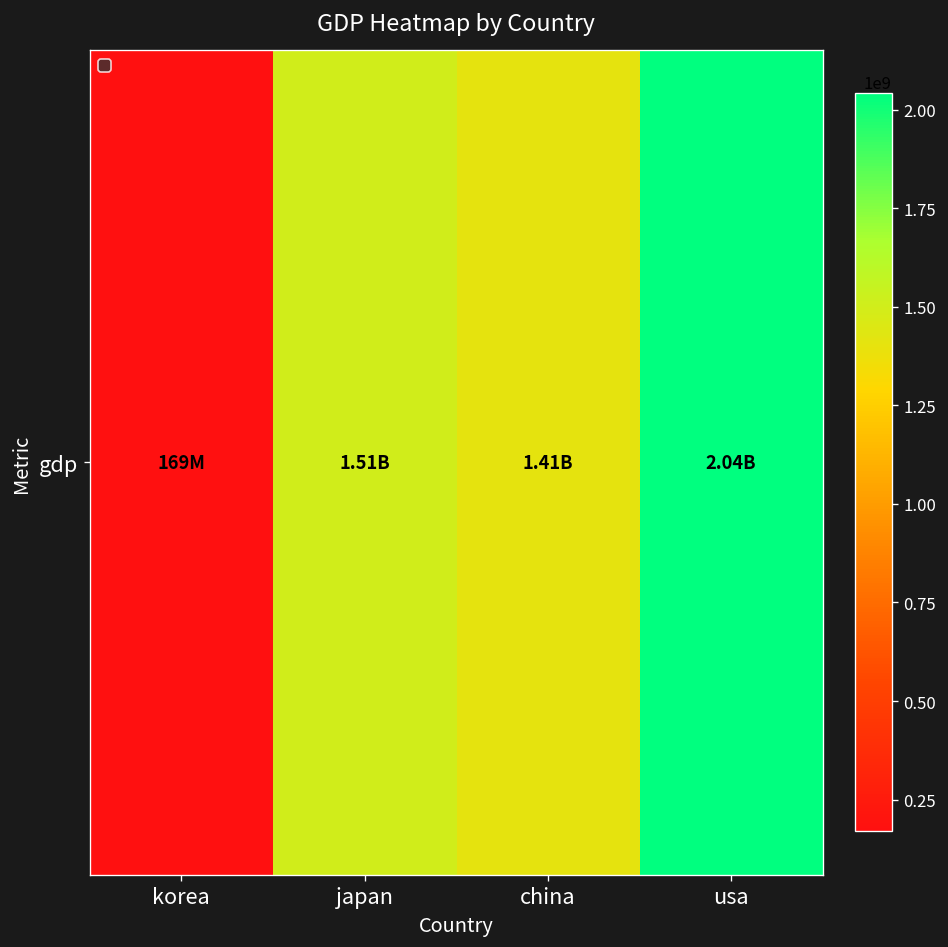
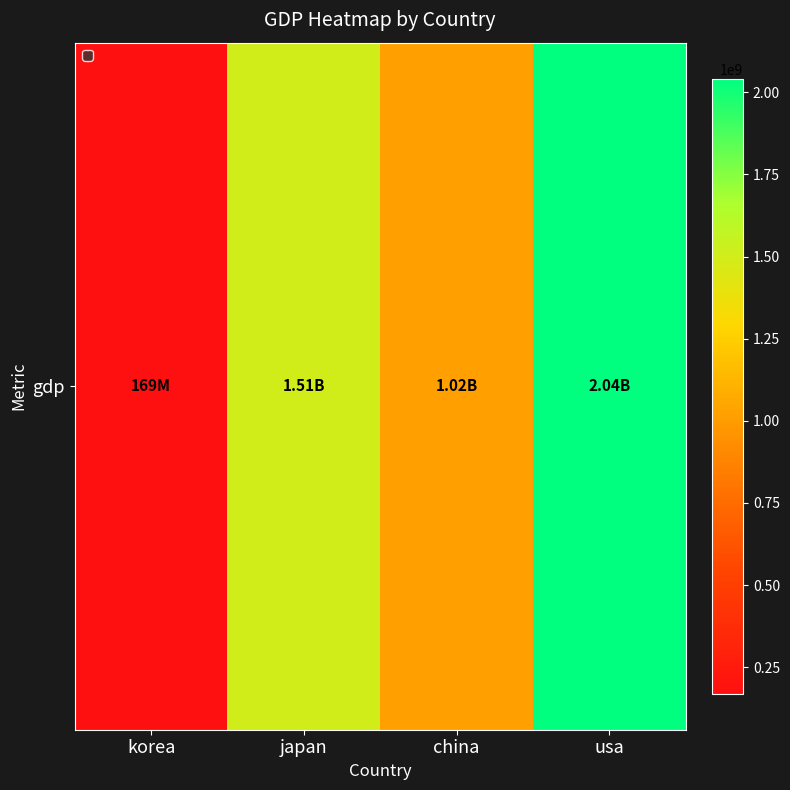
gdp, china: 1.41B -> 1.02B
